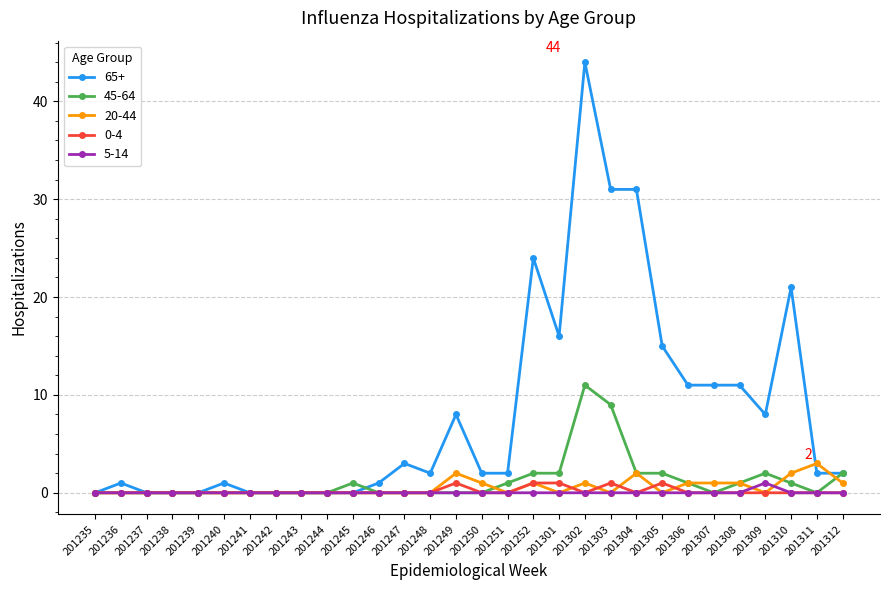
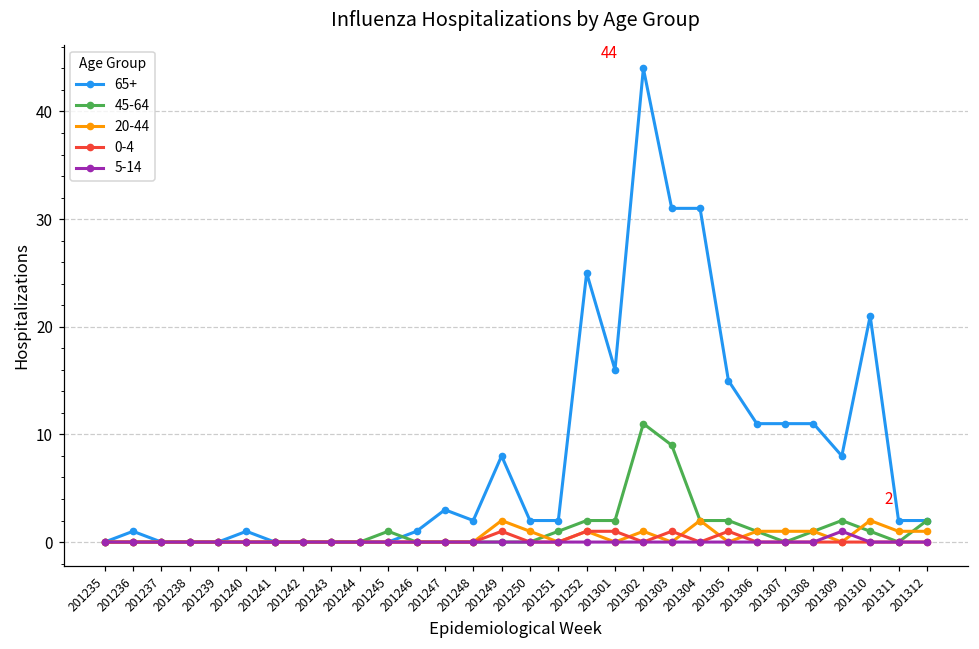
65+, 201252: 24 -> 25
20-44, 201311: 3 -> 1
